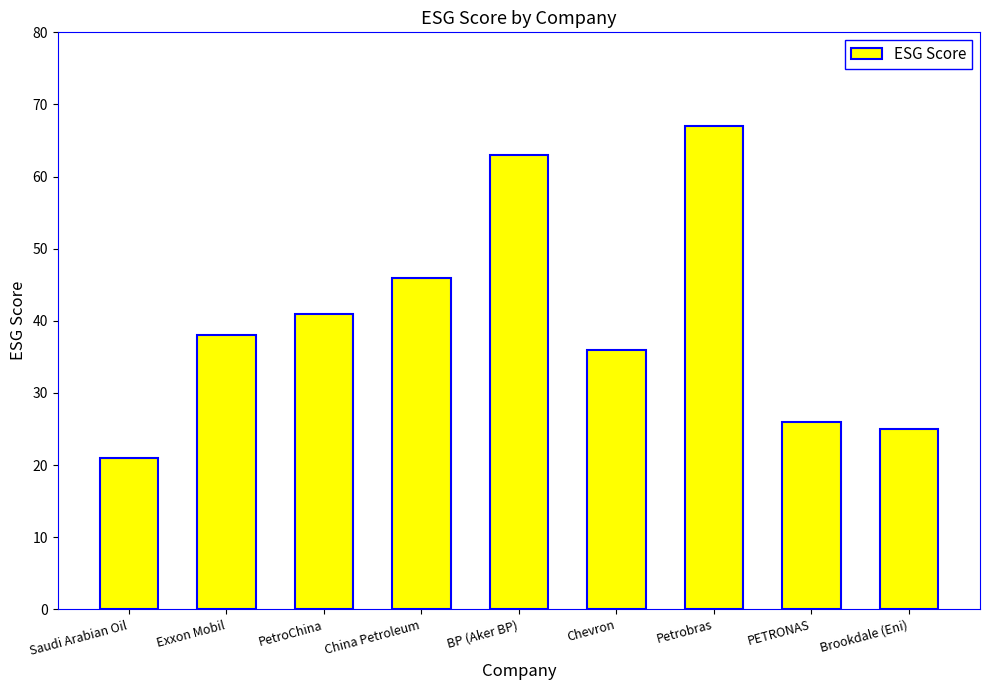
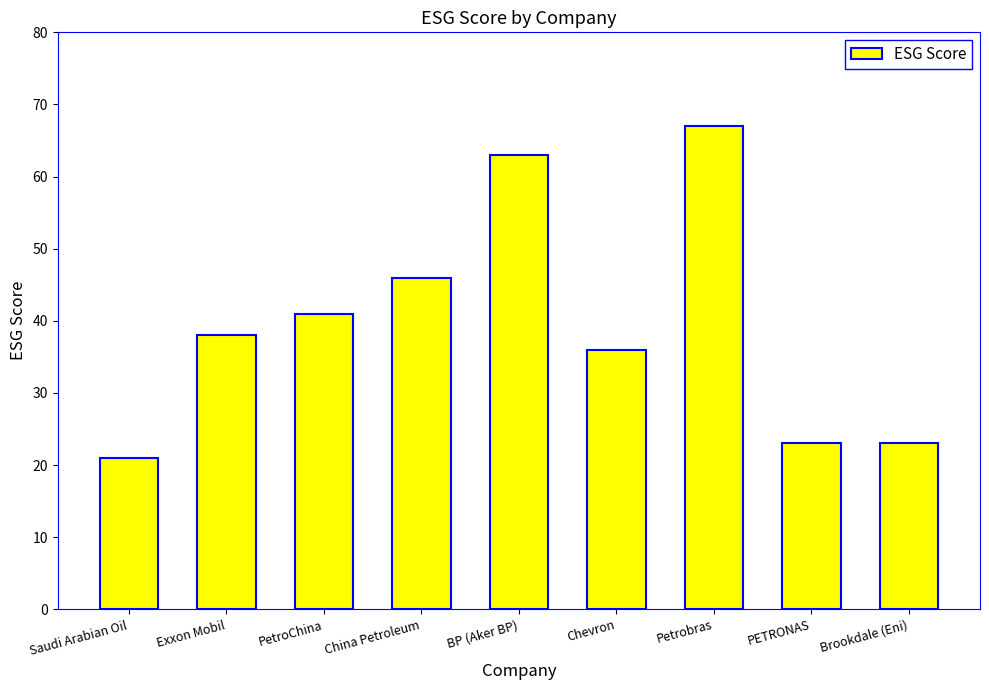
PETRONAS: 26 -> 23
Brookdale (Eni): 25 -> 23
